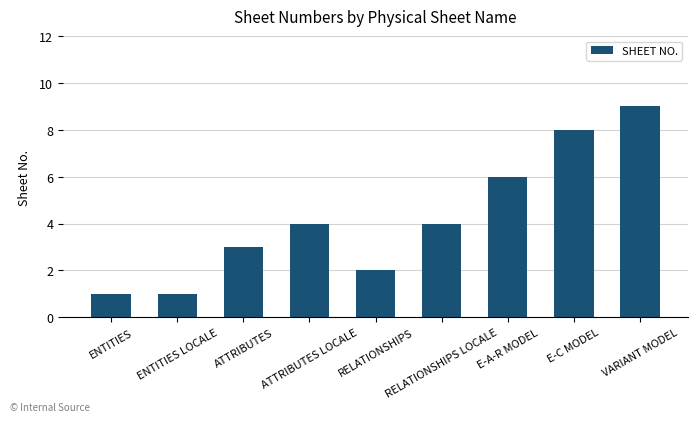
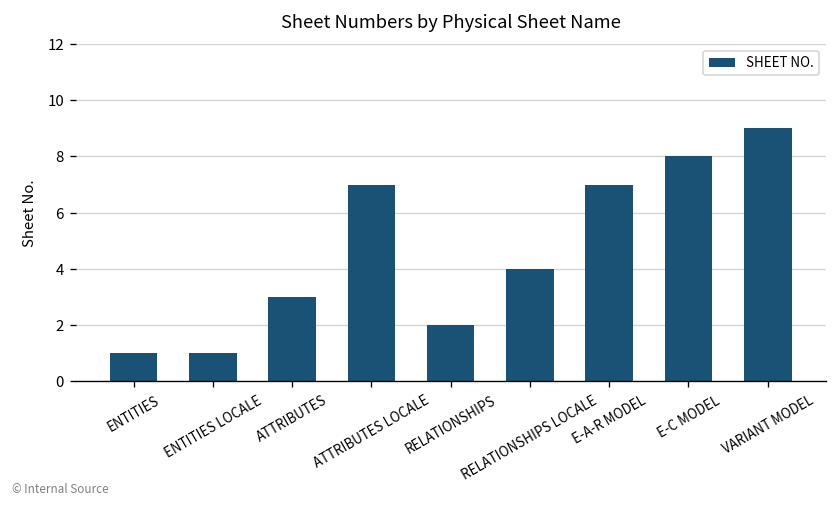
ATTRIBUTES LOCALE: 4 -> 7
E-A-R MODEL: 6 -> 7
